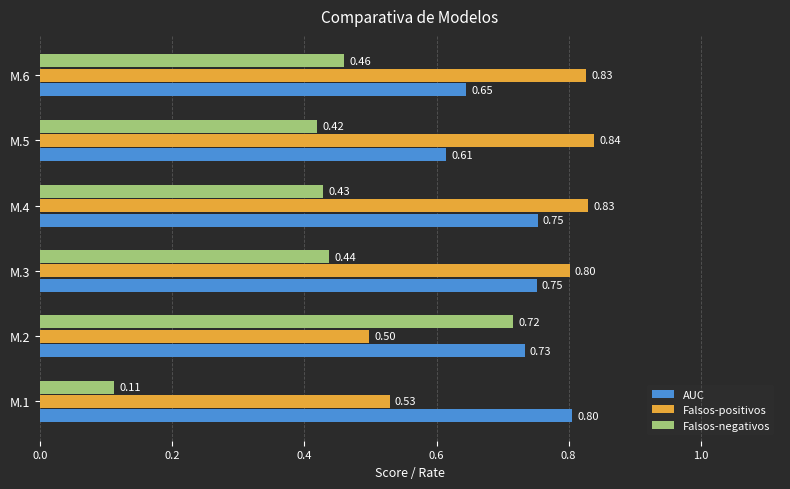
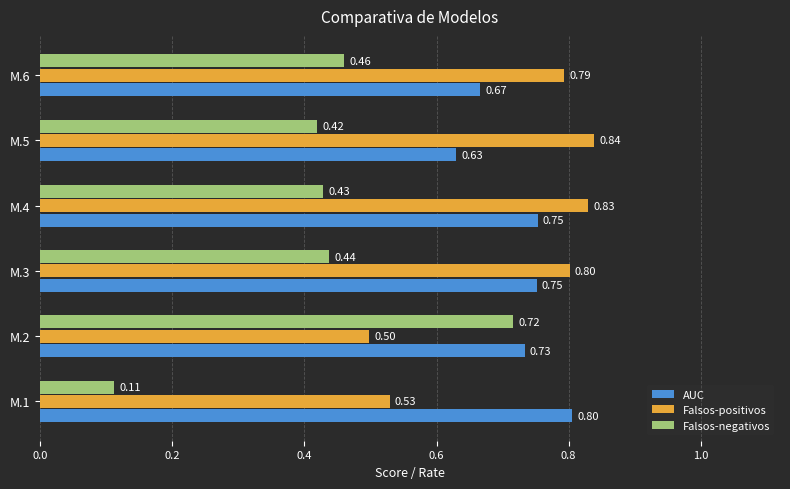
Falsos-positivos, M.6: 0.83 -> 0.79
AUC, M.6: 0.65 -> 0.67
AUC, M.5: 0.61 -> 0.63
